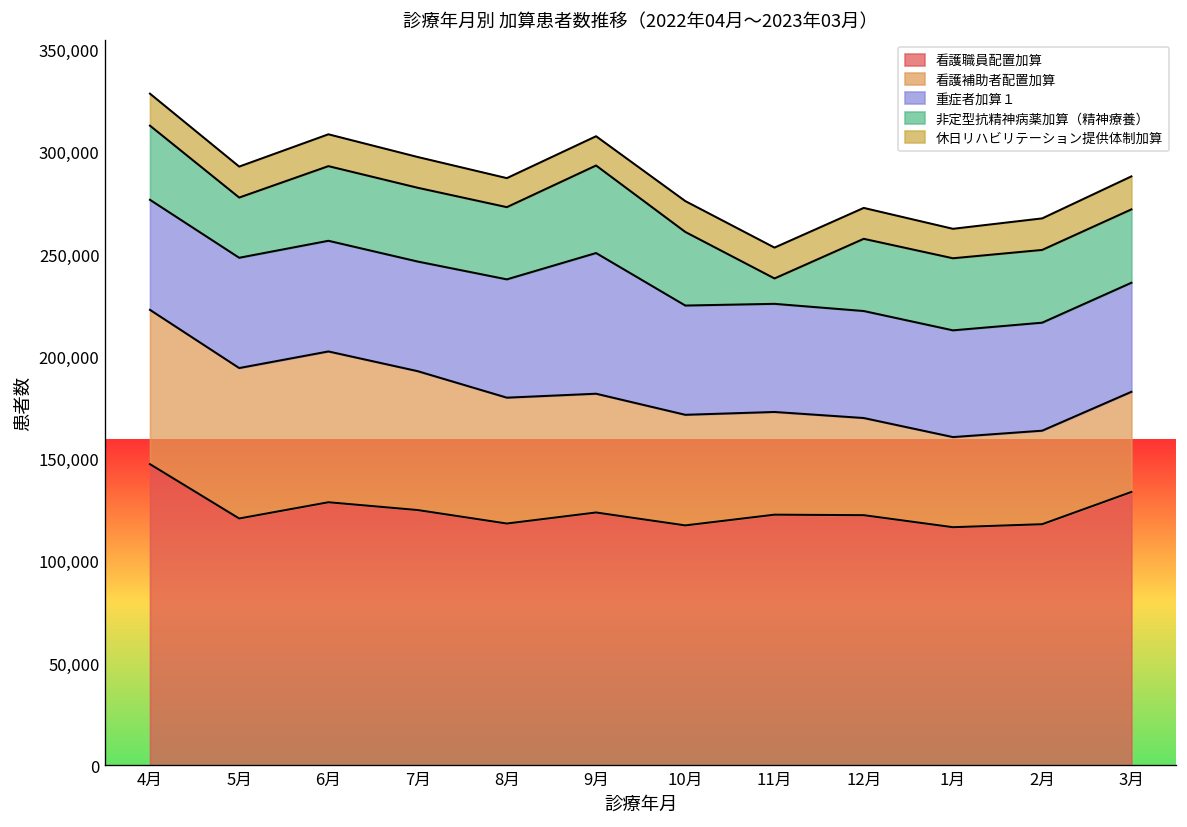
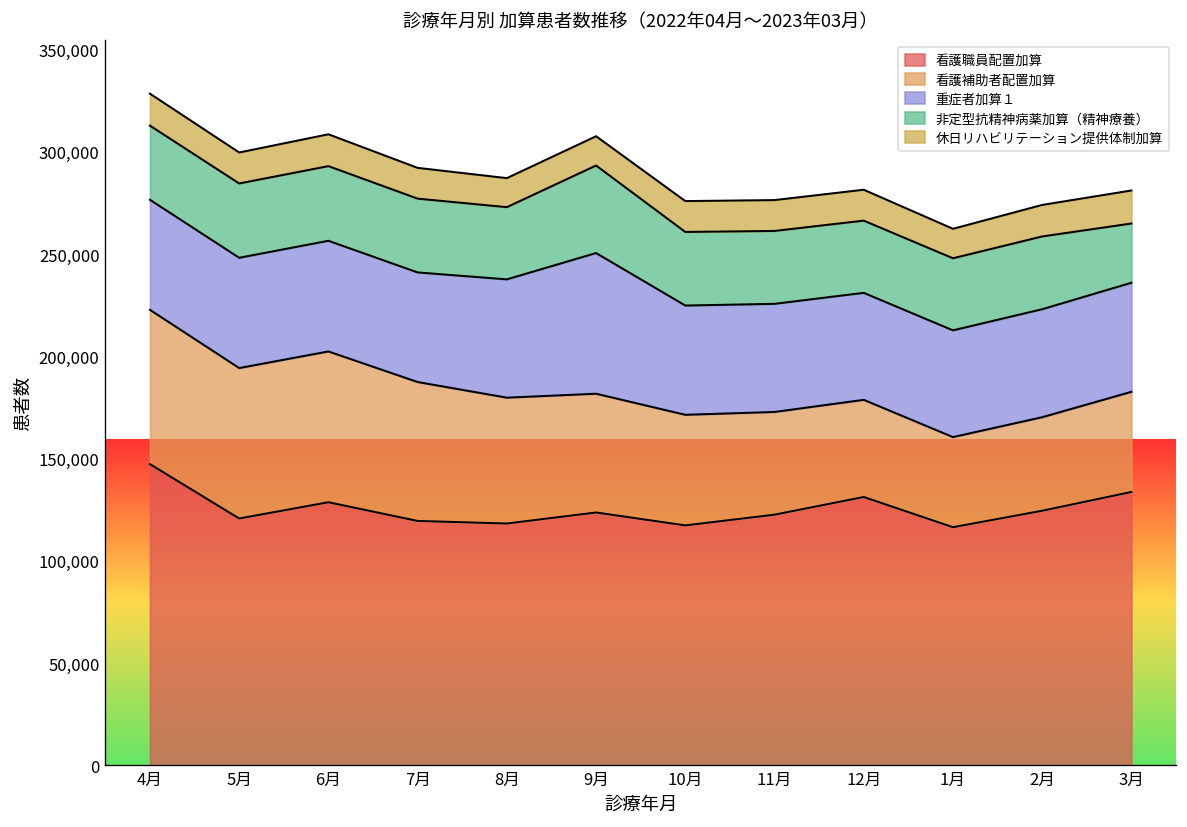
非定型抗精神病薬加算（精神療養）, 5月: 29,000 -> 36,000
看護職員配置加算, 7月: 125,000 -> 119,000
非定型抗精神病薬加算（精神療養）, 11月: 12,000 -> 36,000
看護職員配置加算, 12月: 122,000 -> 131,000
看護職員配置加算, 2月: 118,000 -> 124,000
非定型抗精神病薬加算（精神療養）, 3月: 36,000 -> 29,000
